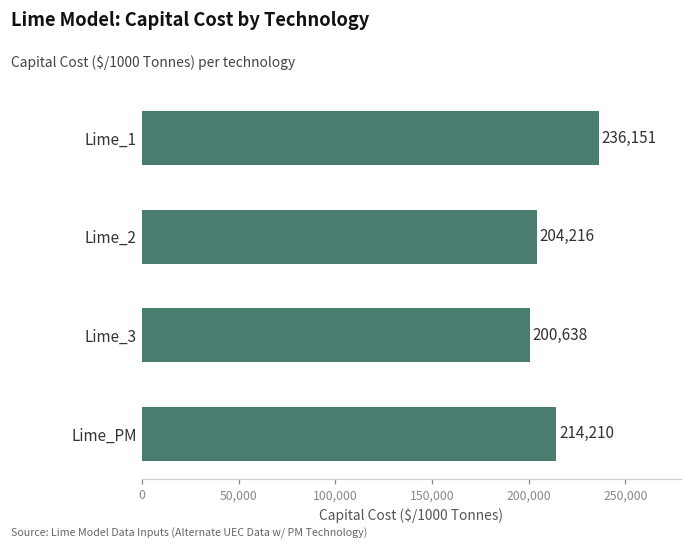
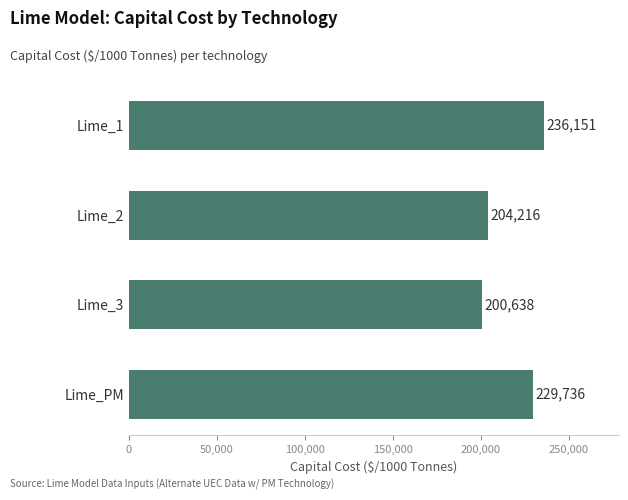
Lime_PM: 214,210 -> 229,736
